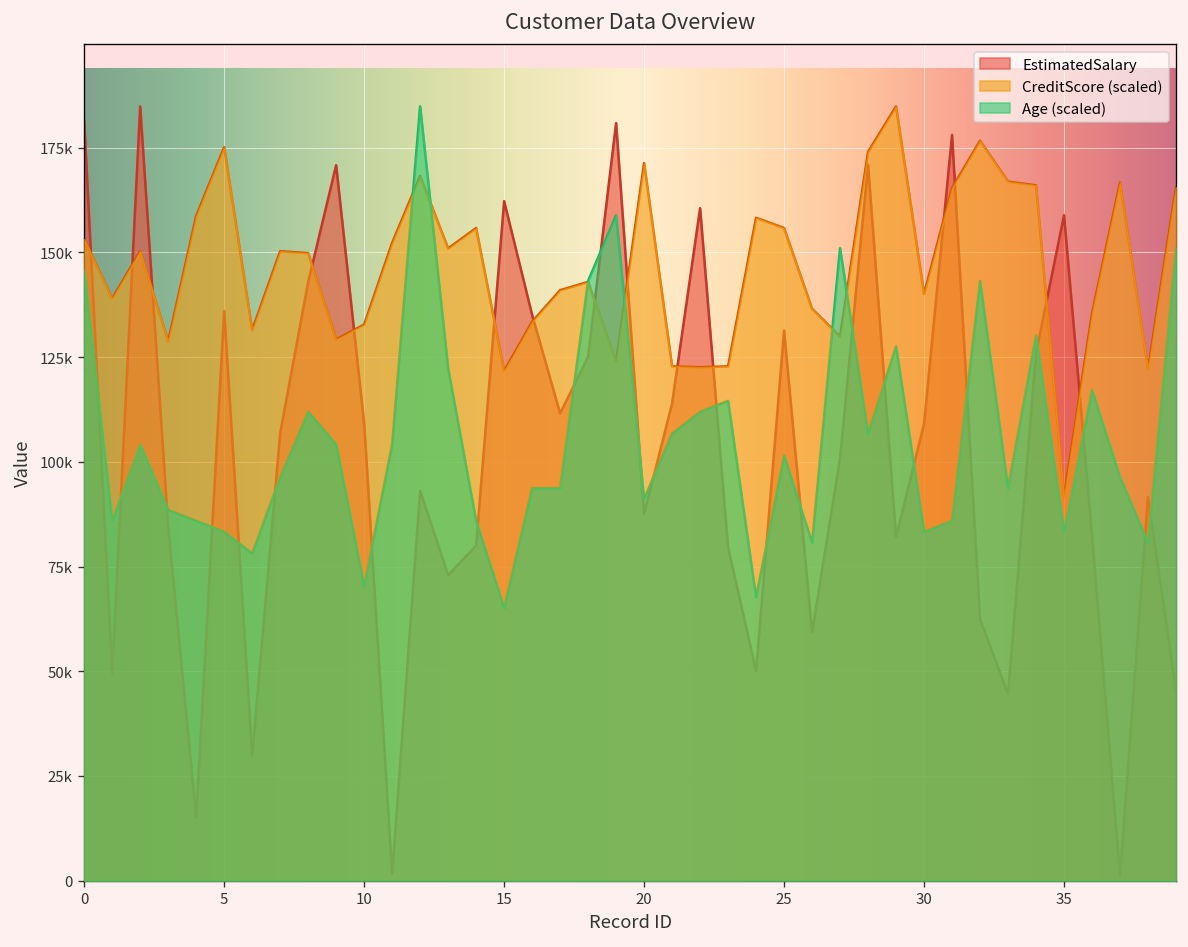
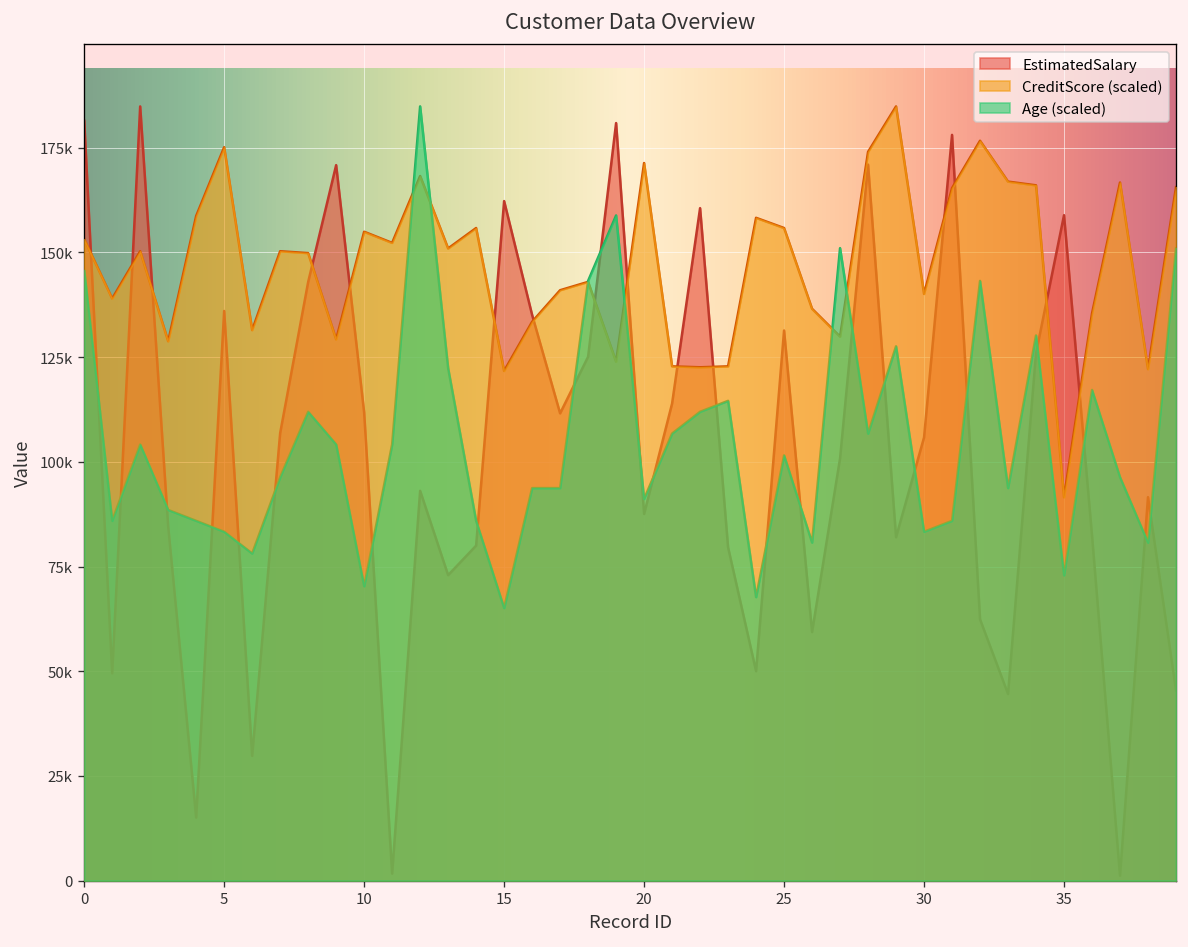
EstimatedSalary, 10: 109000 -> 112000
CreditScore (scaled), 10: 133000 -> 155000
EstimatedSalary, 30: 109000 -> 106000
Age (scaled), 35: 83000 -> 73000
